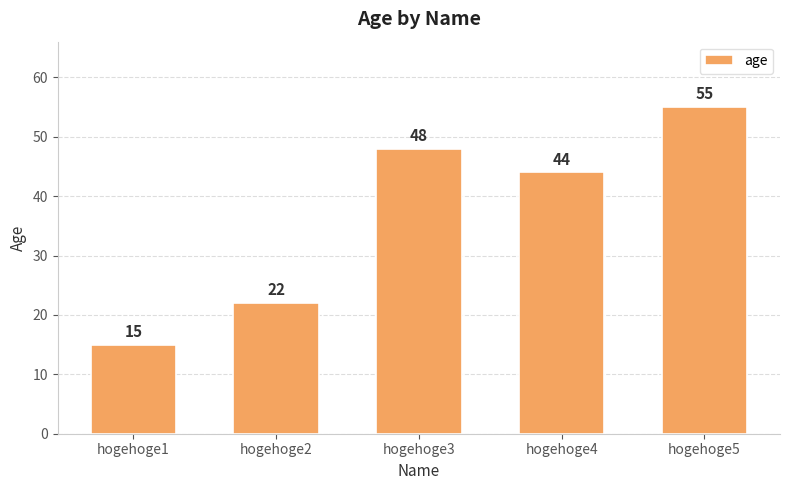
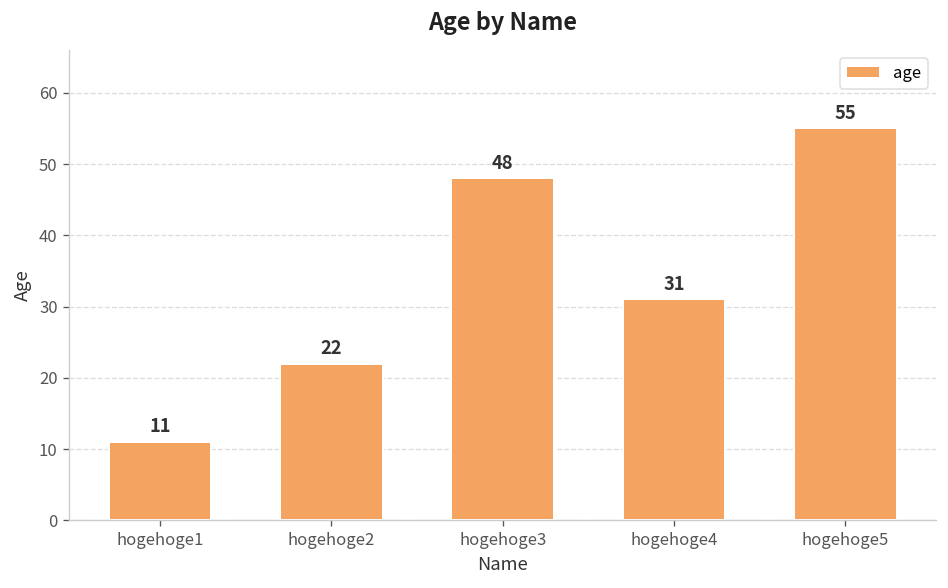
hogehoge1: 15 -> 11
hogehoge4: 44 -> 31
